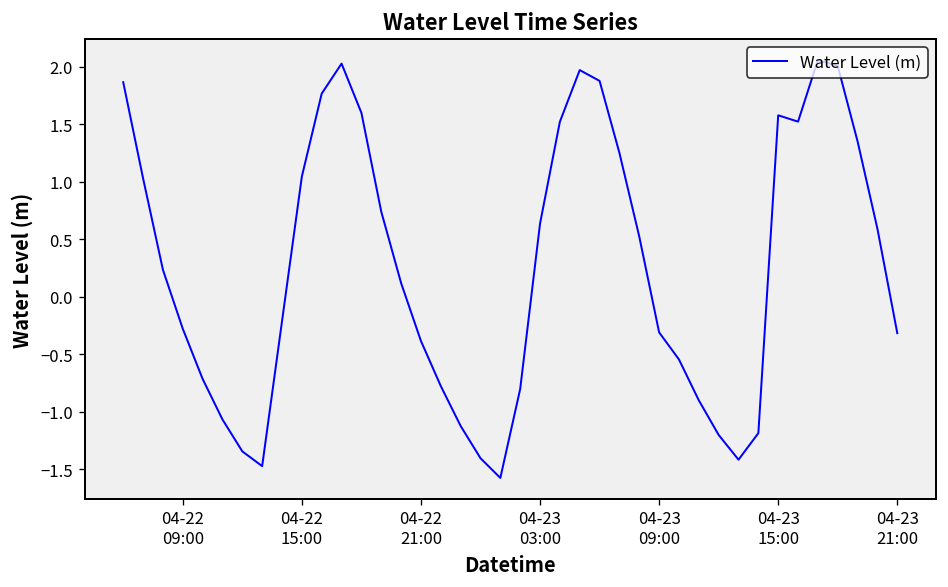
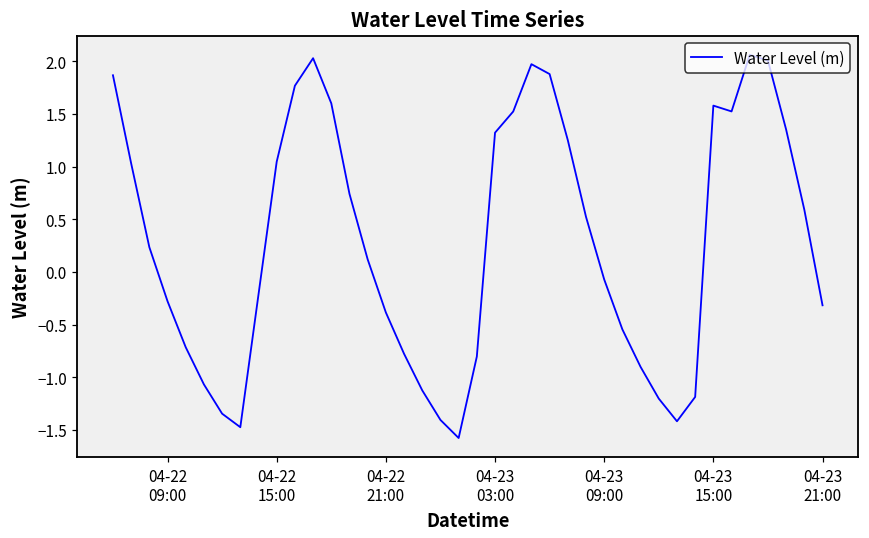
04-23 03:00: 0.6 -> 1.3
04-23 09:00: -0.3 -> -0.1
